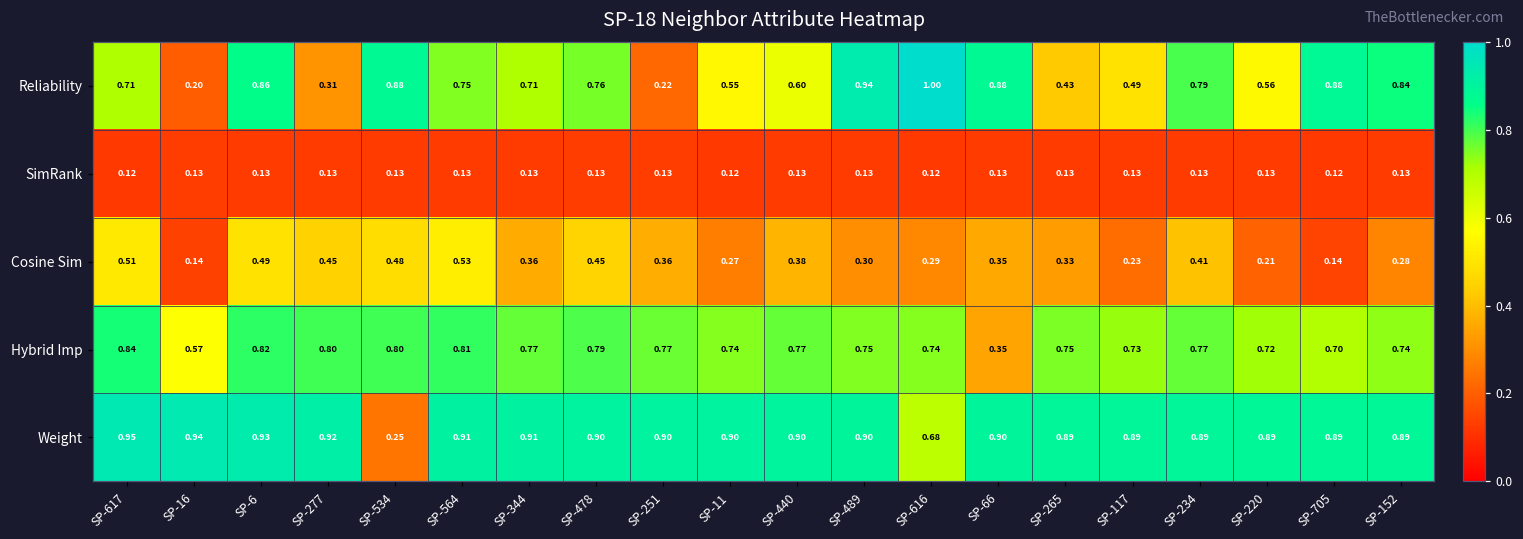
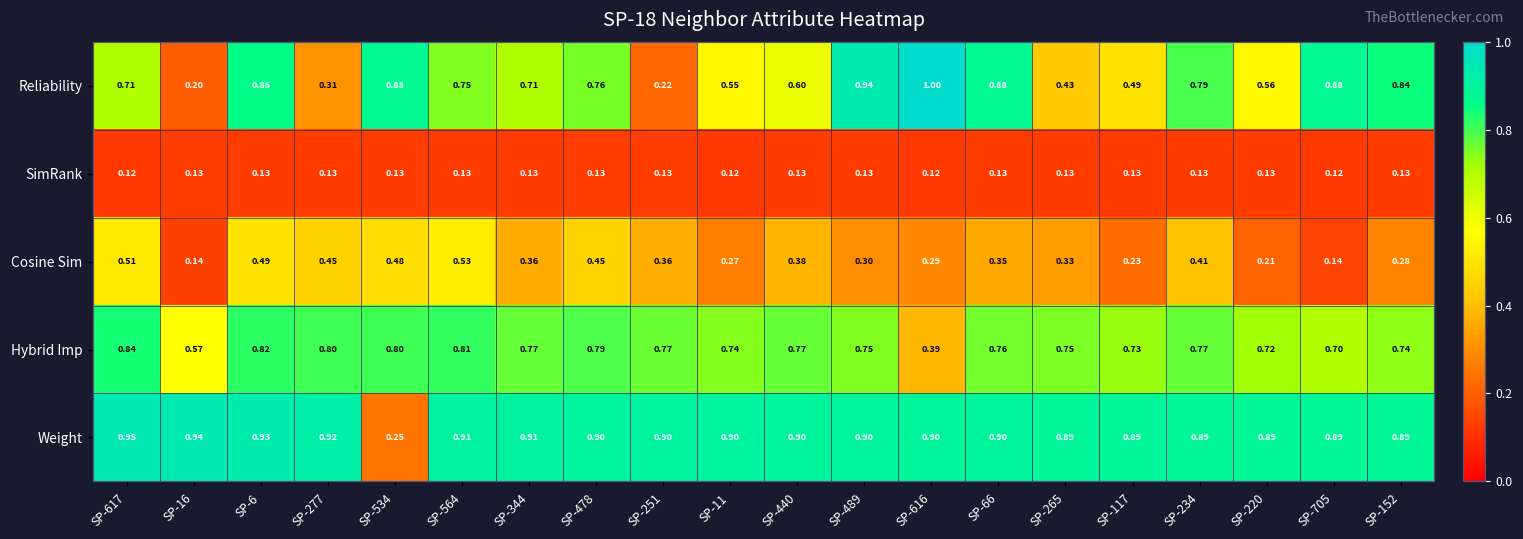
Hybrid Imp, SP-616: 0.74 -> 0.39
Hybrid Imp, SP-66: 0.35 -> 0.76
Weight, SP-616: 0.68 -> 0.90
